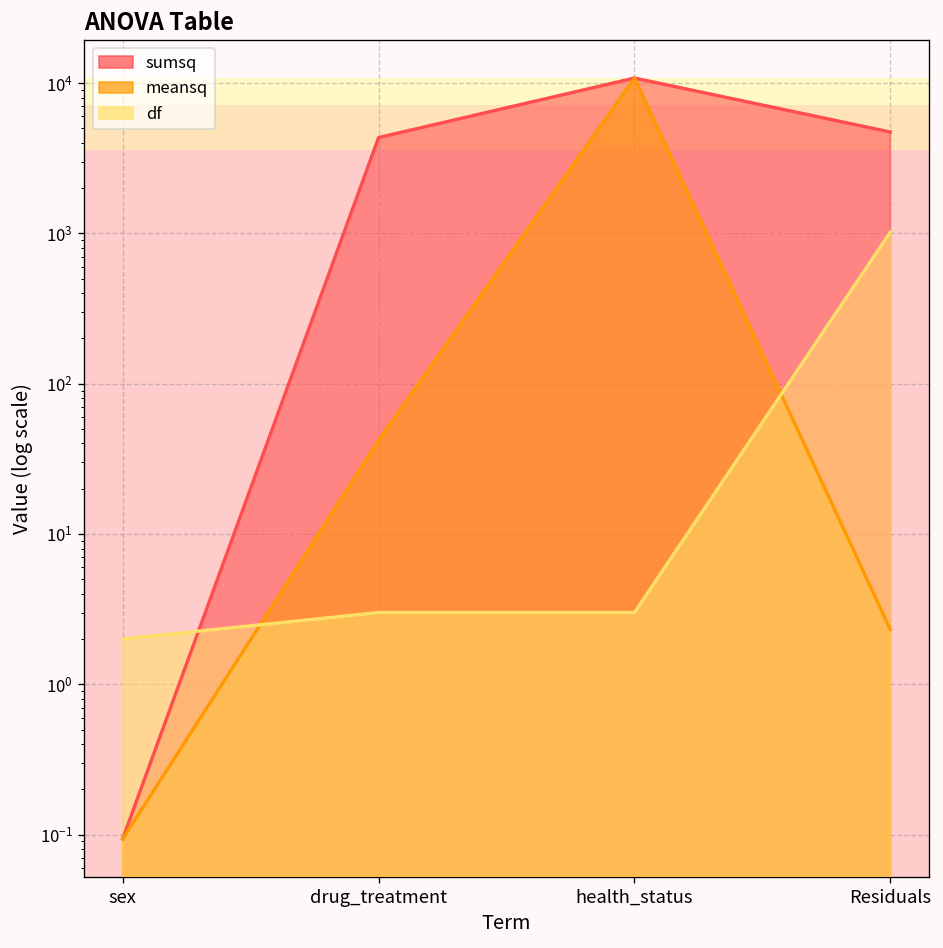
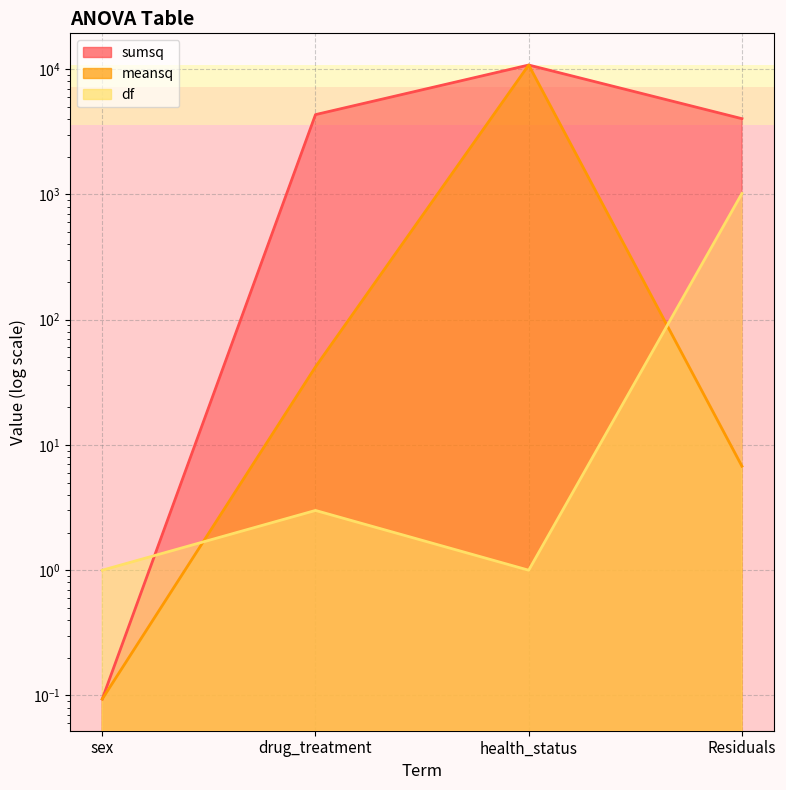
df, sex: 2 -> 1
df, health_status: 3 -> 1
sumsq, Residuals: 4700 -> 4000
meansq, Residuals: 2.3 -> 7
